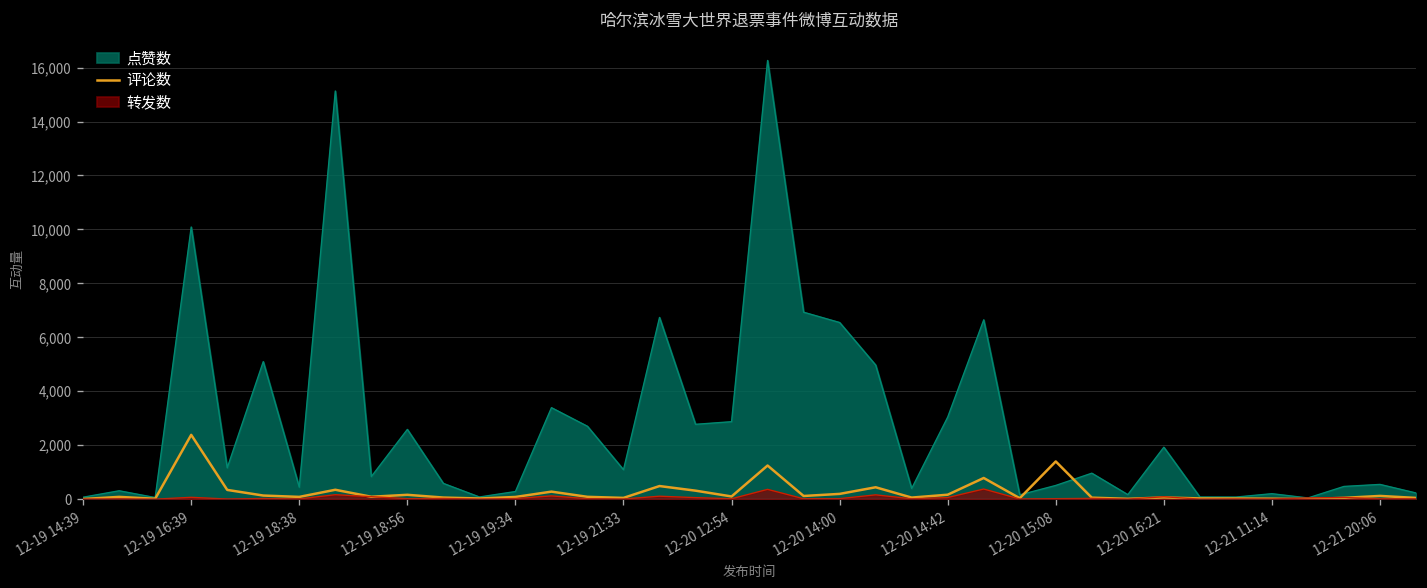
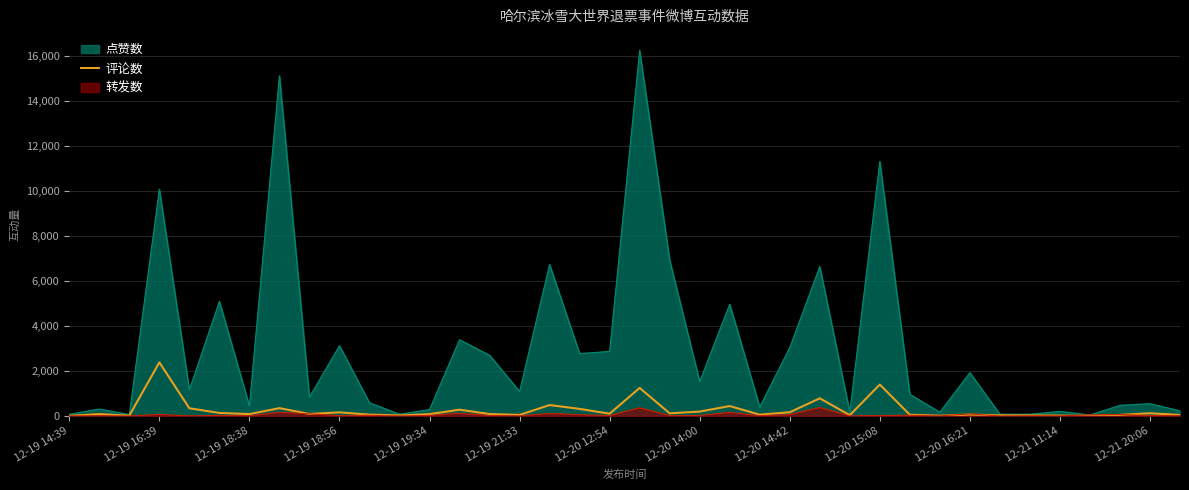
点赞数, 12-19 18:56: 2,600 -> 3,100
点赞数, 12-20 14:00: 6,500 -> 1,500
点赞数, 12-20 15:08: 500 -> 11,300
